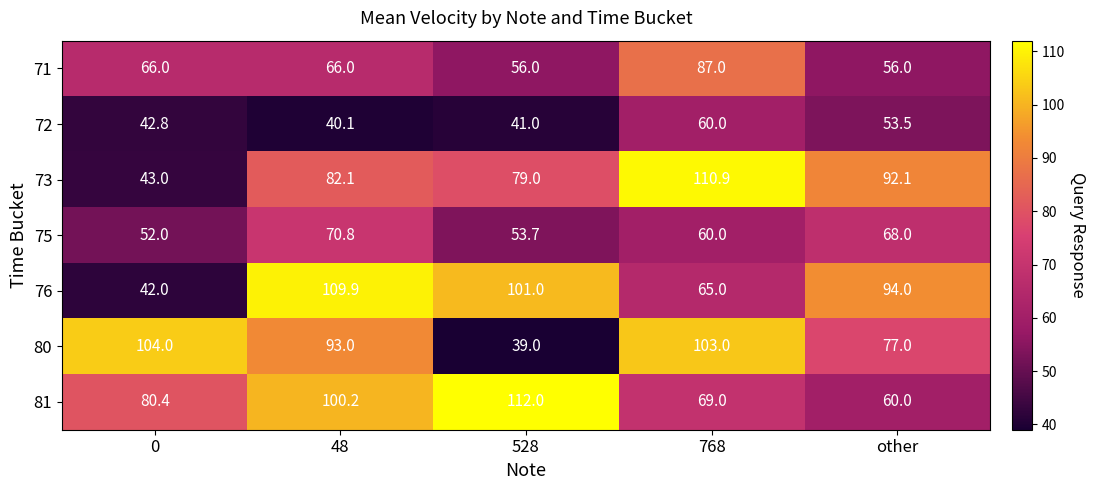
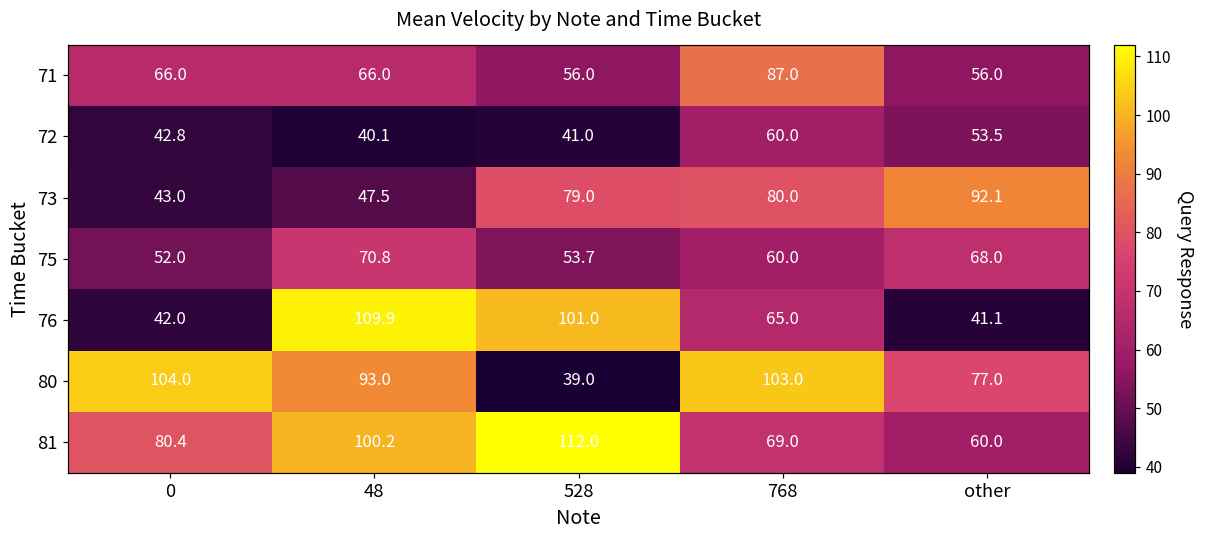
73, 48: 82.1 -> 47.5
73, 768: 110.9 -> 80.0
76, other: 94.0 -> 41.1
